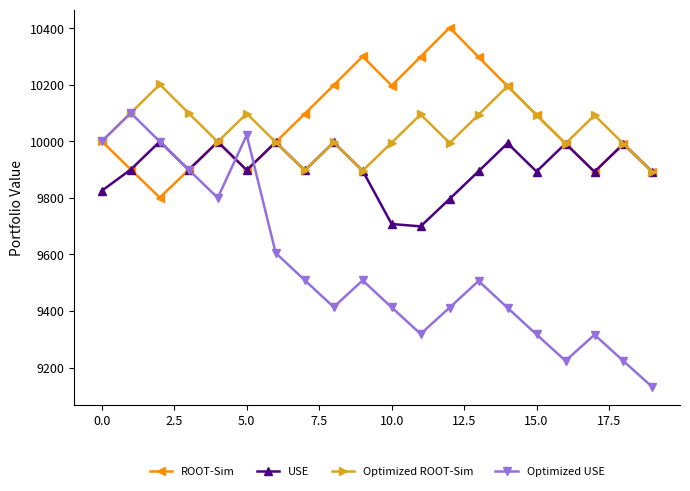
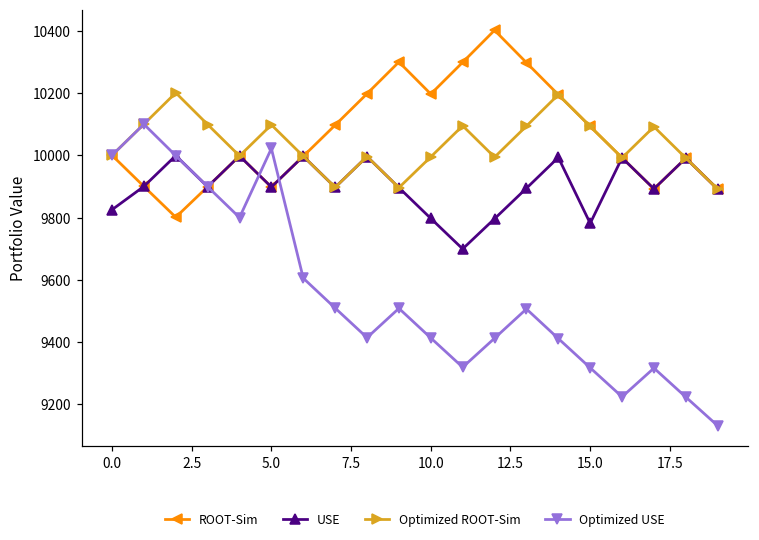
USE, 10.0: 9710 -> 9800
USE, 15.0: 9890 -> 9780
